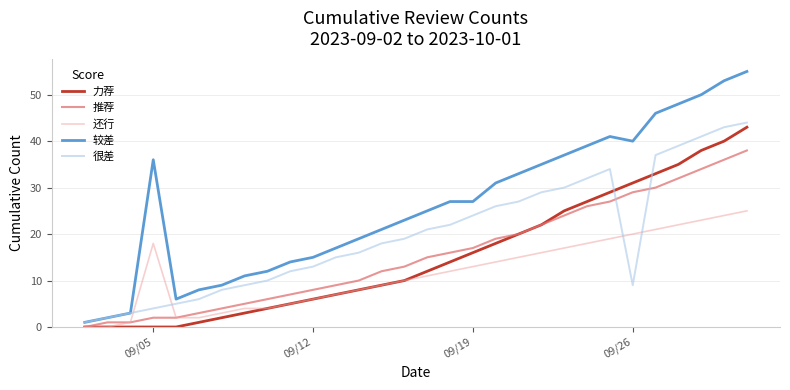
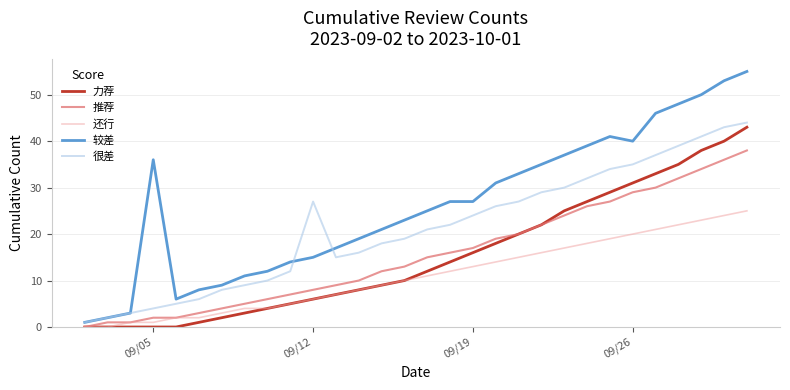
还行, 09/05: 18 -> 1
很差, 09/12: 13 -> 27
很差, 09/26: 9 -> 35
